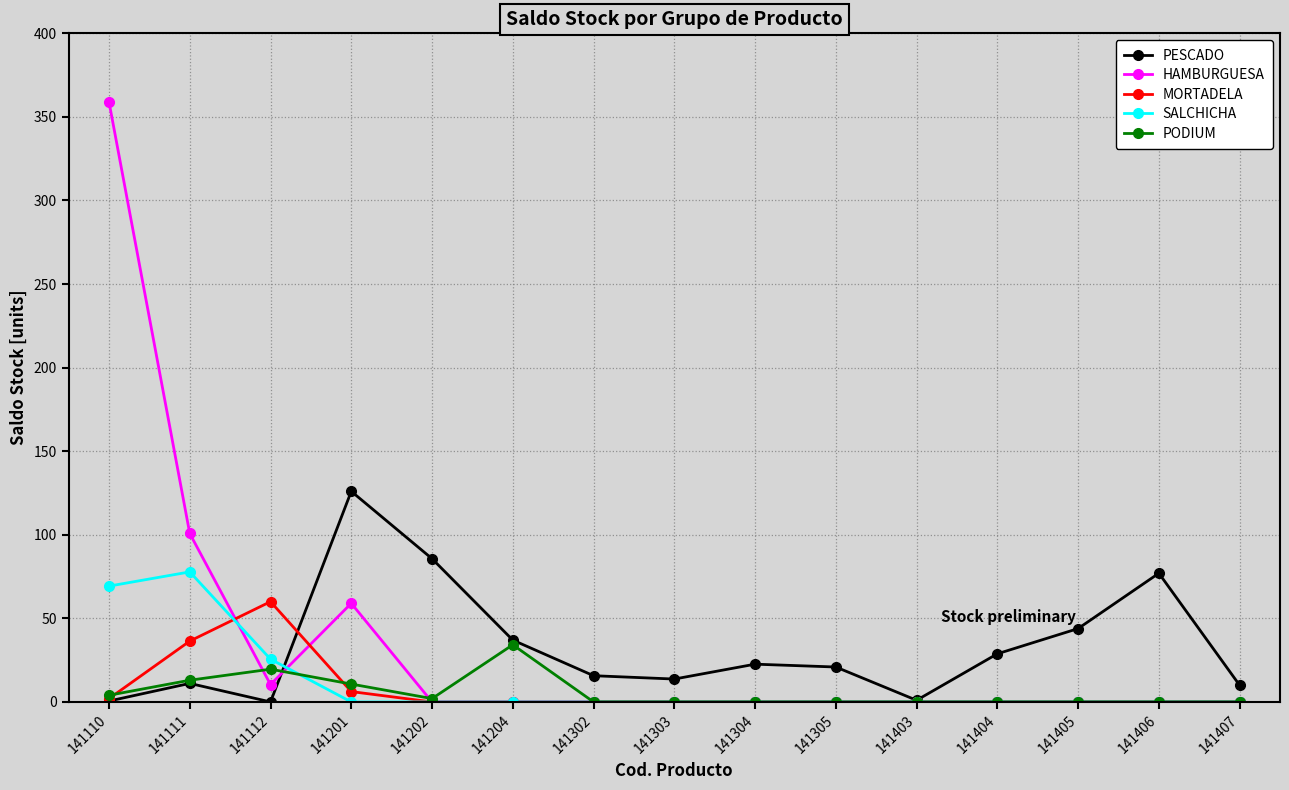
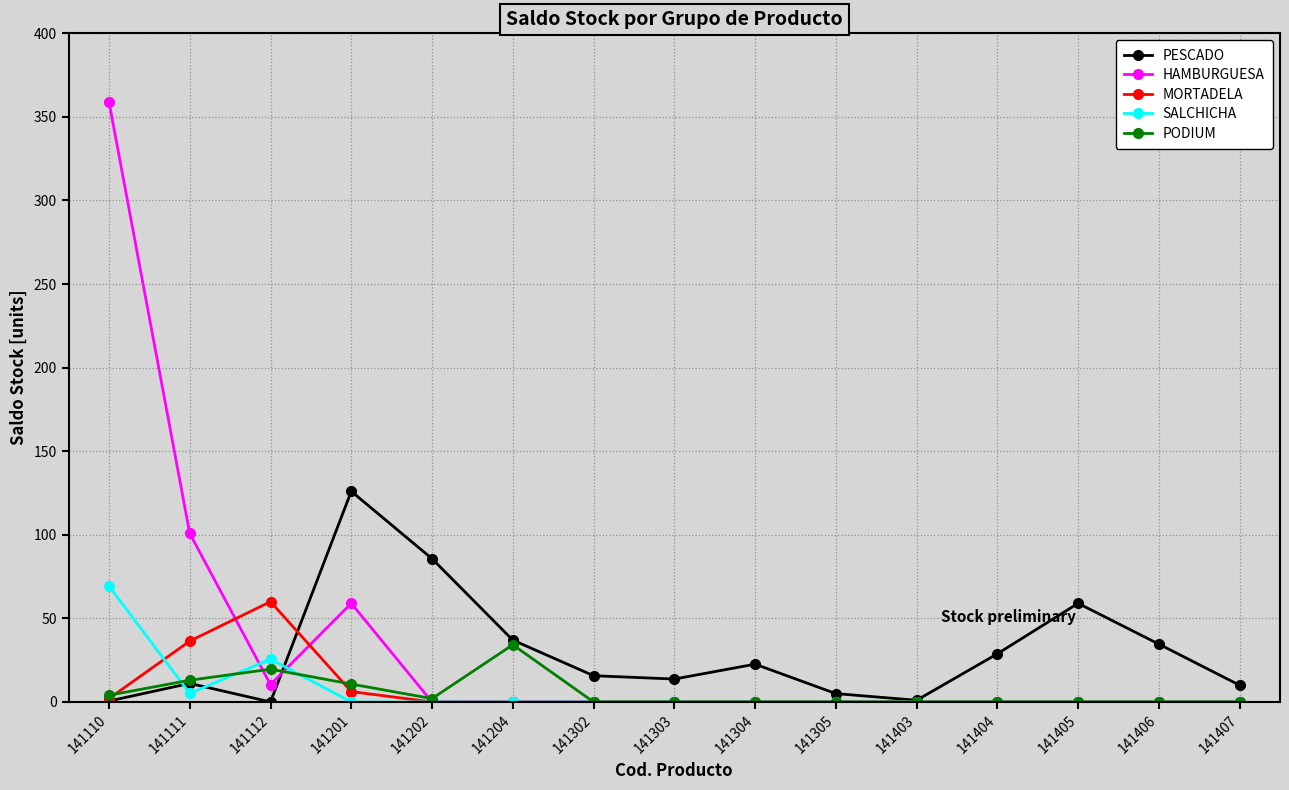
SALCHICHA, 141111: 78 -> 5
PESCADO, 141305: 21 -> 5
PESCADO, 141405: 44 -> 59
PESCADO, 141406: 77 -> 35
